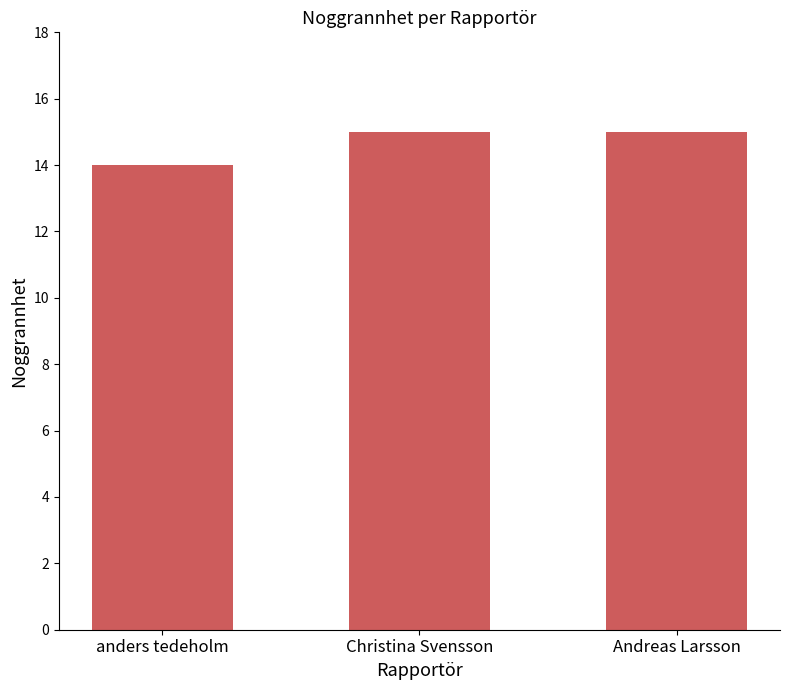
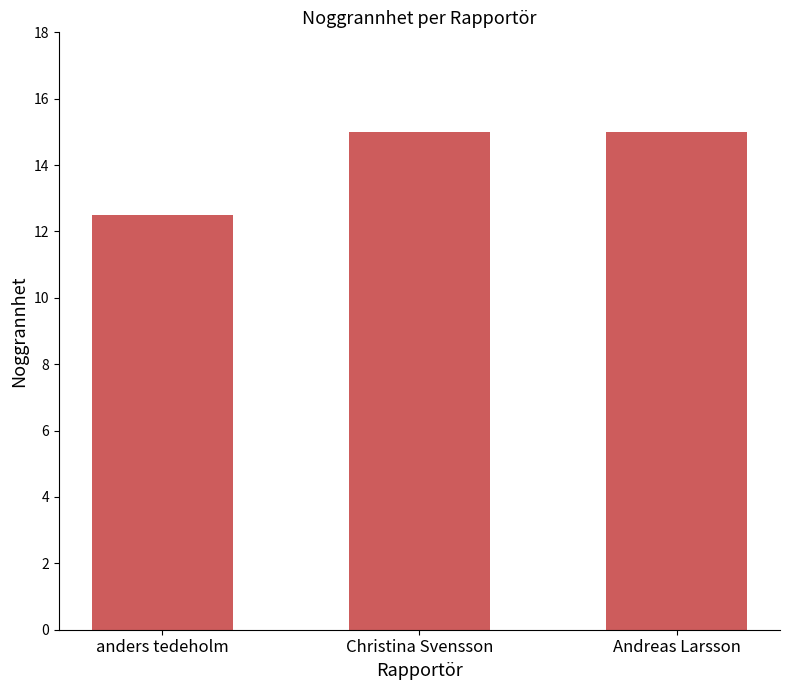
anders tedeholm: 14.0 -> 12.5
